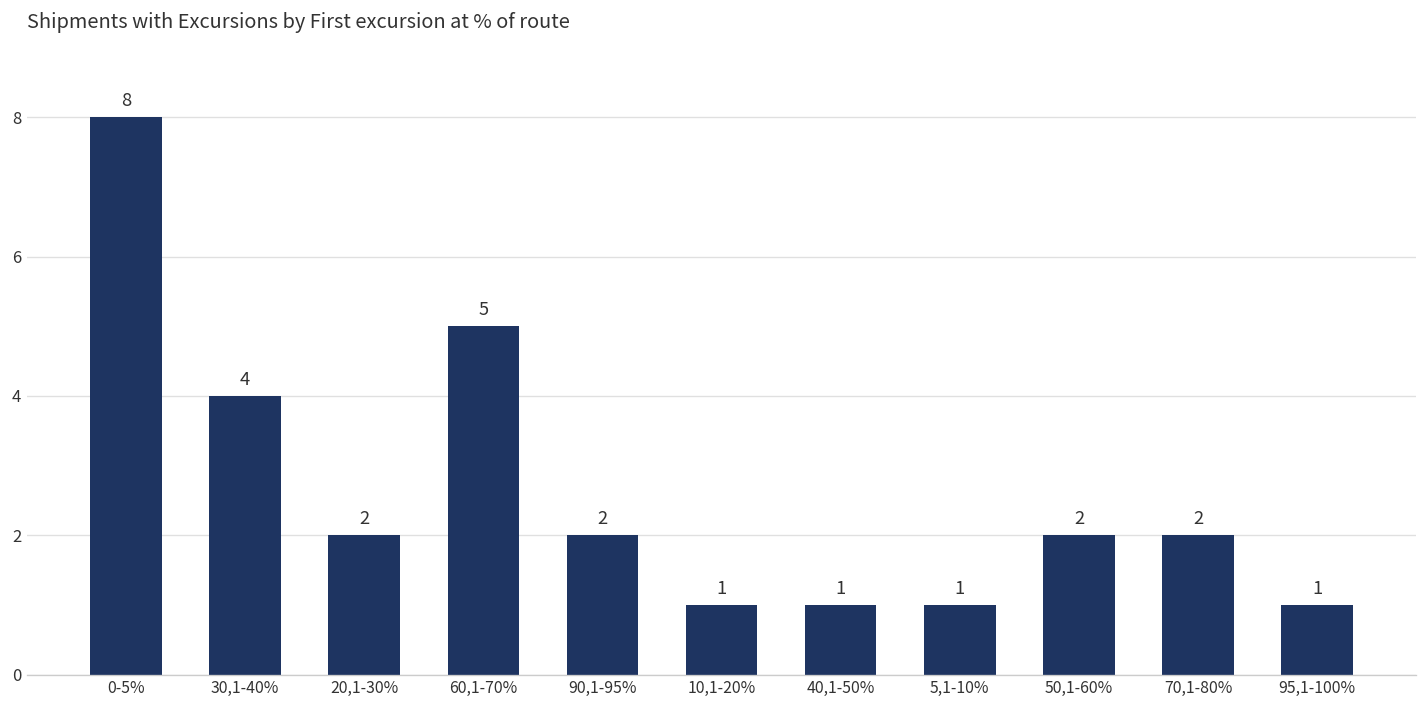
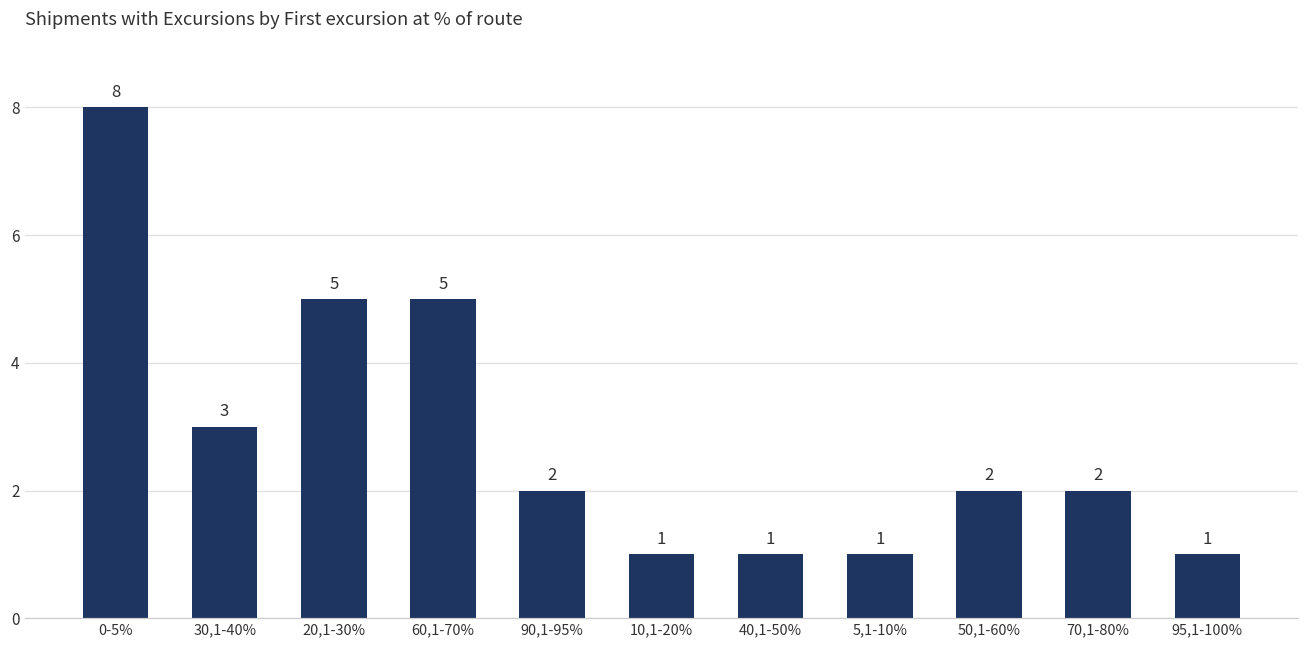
30,1-40%: 4 -> 3
20,1-30%: 2 -> 5
